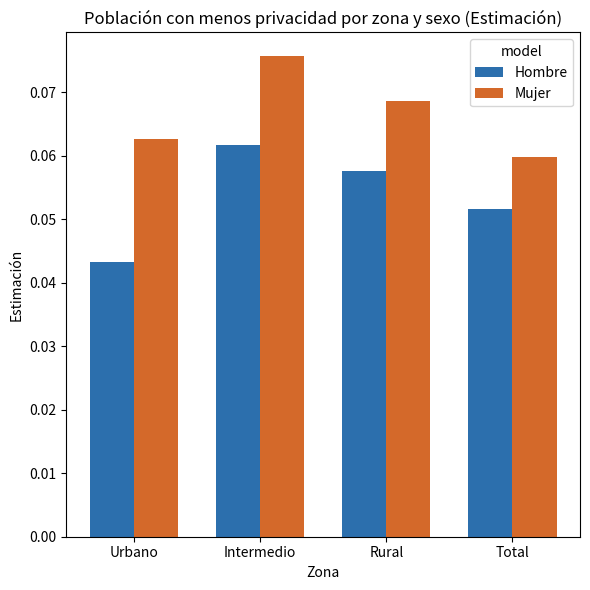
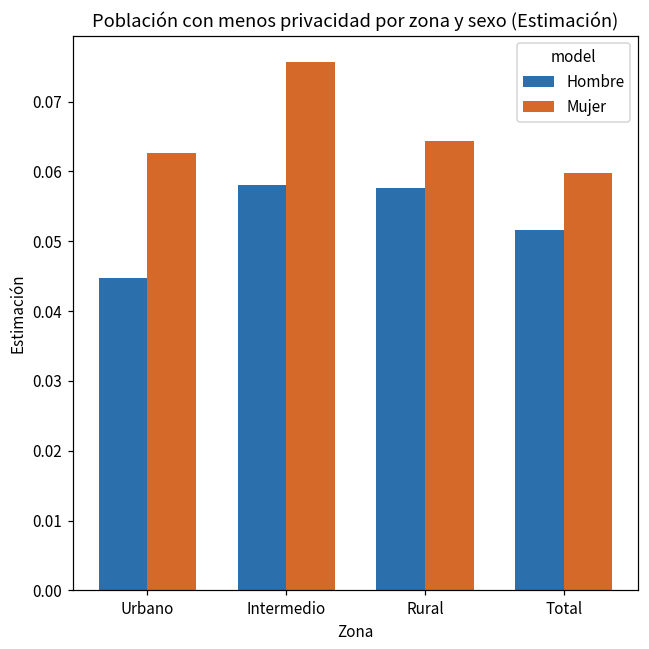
Hombre, Urbano: 0.043 -> 0.045
Hombre, Intermedio: 0.062 -> 0.058
Mujer, Rural: 0.069 -> 0.064
